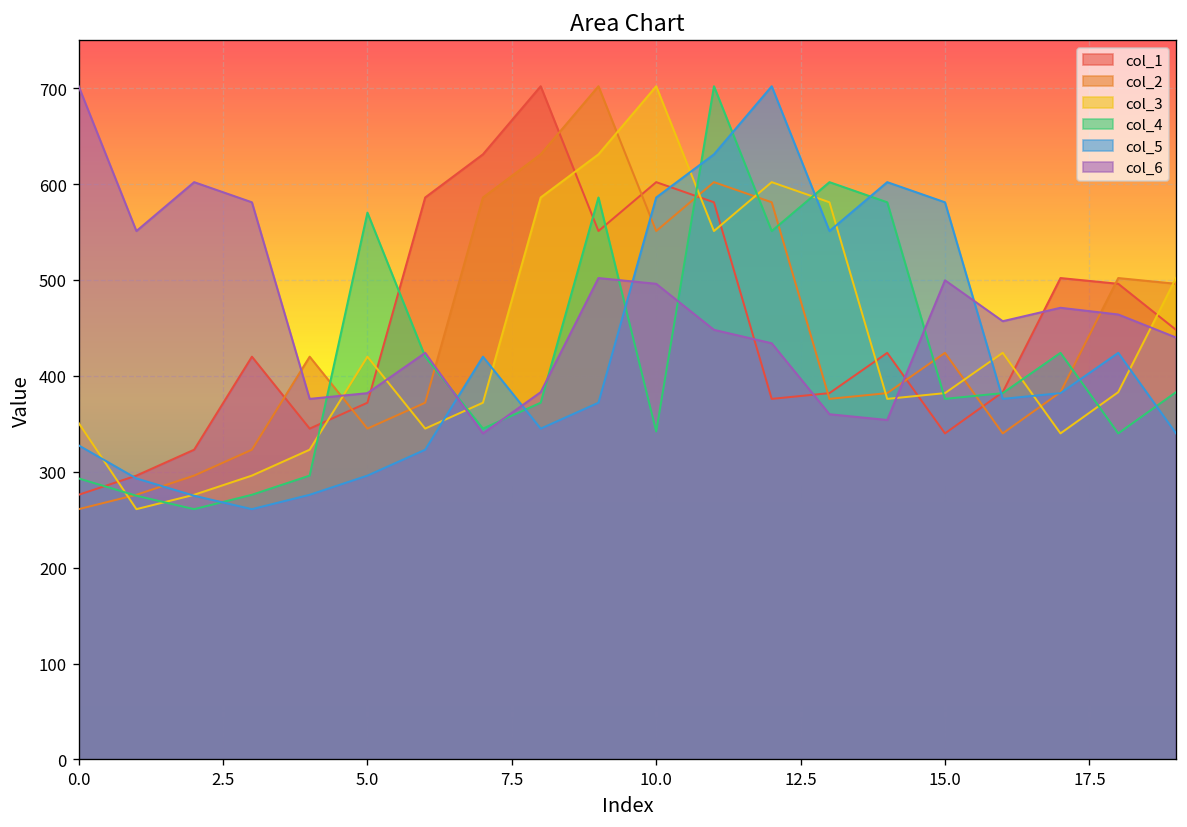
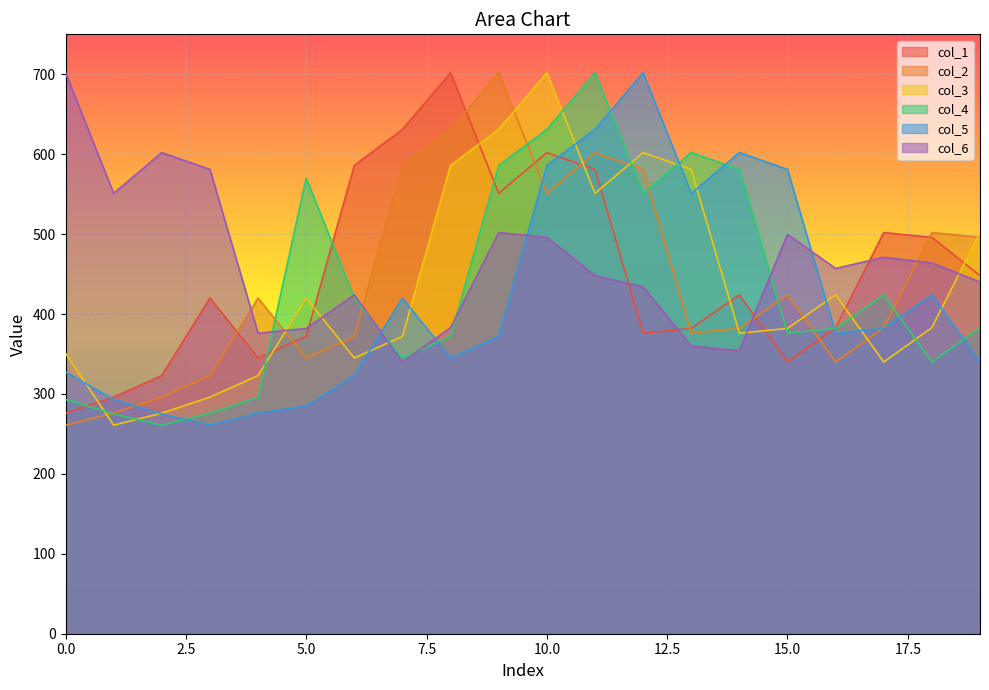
col_5, 5.0: 300 -> 280
col_4, 10.0: 340 -> 630
